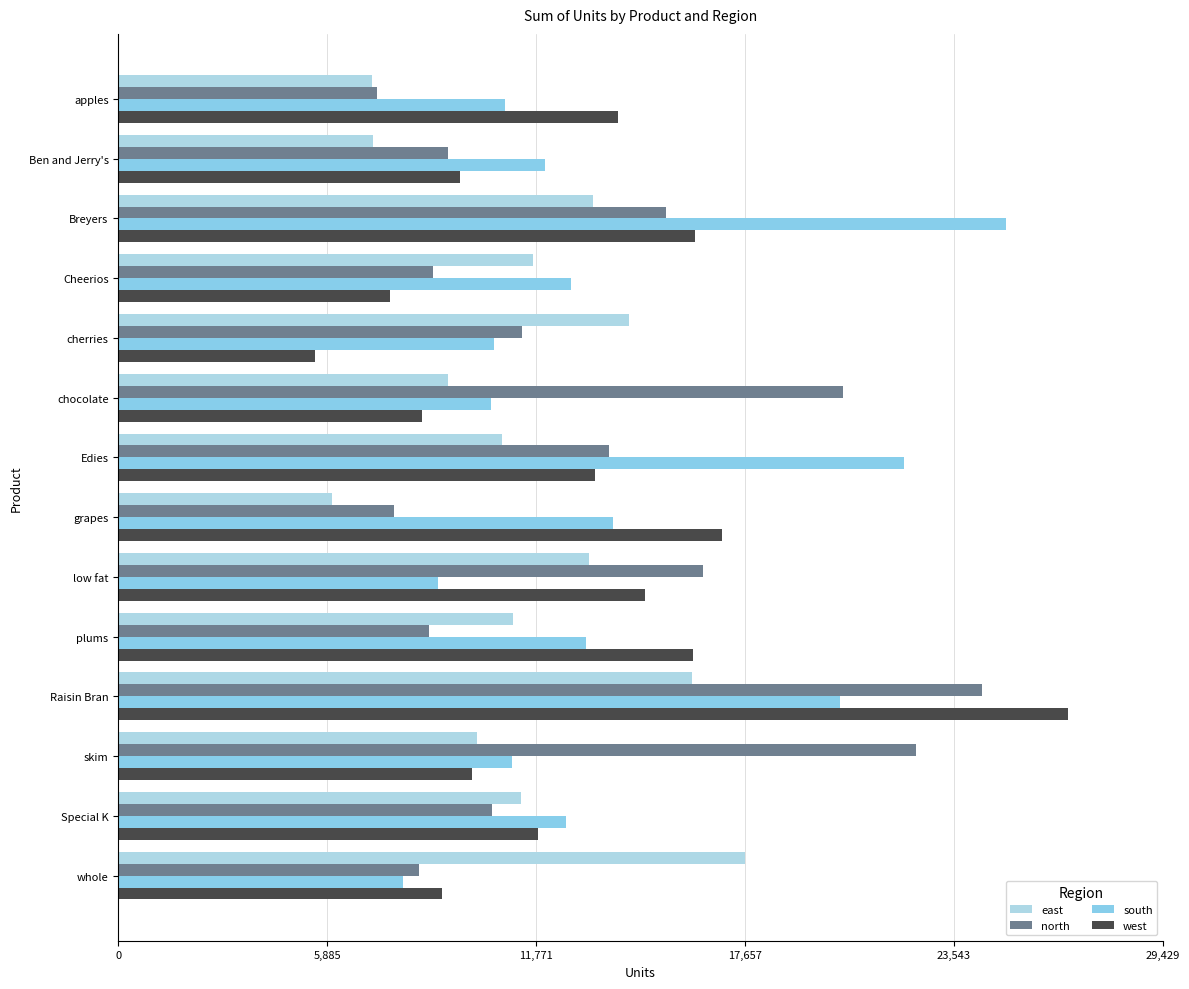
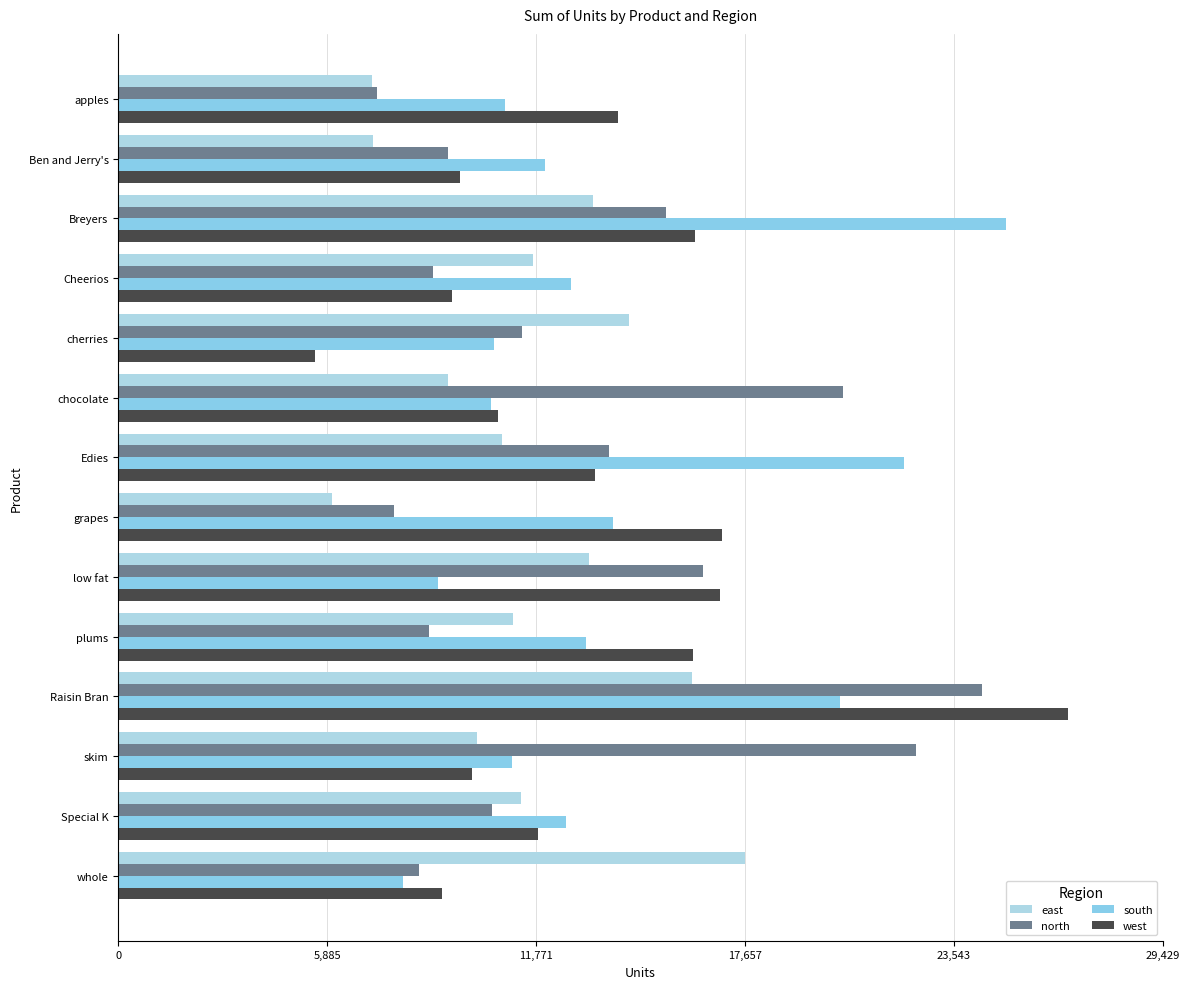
west, Cheerios: 7,700 -> 9,400
west, chocolate: 8,600 -> 10,700
west, low fat: 14,800 -> 16,900
